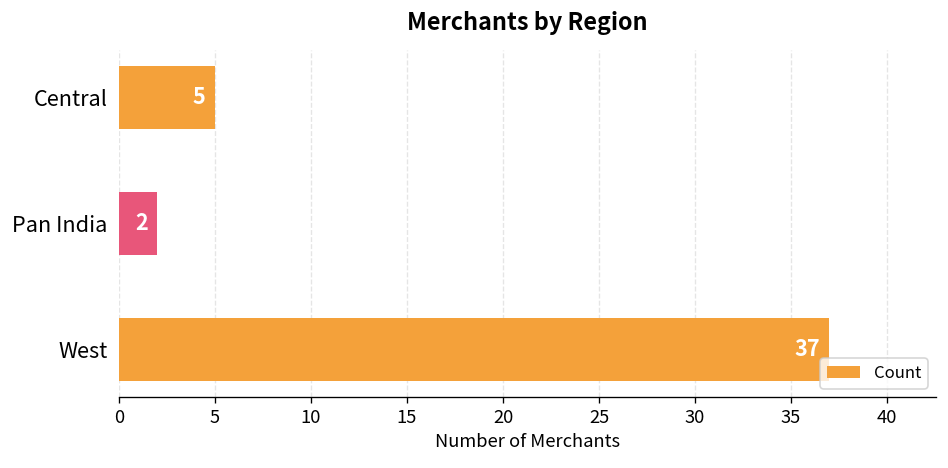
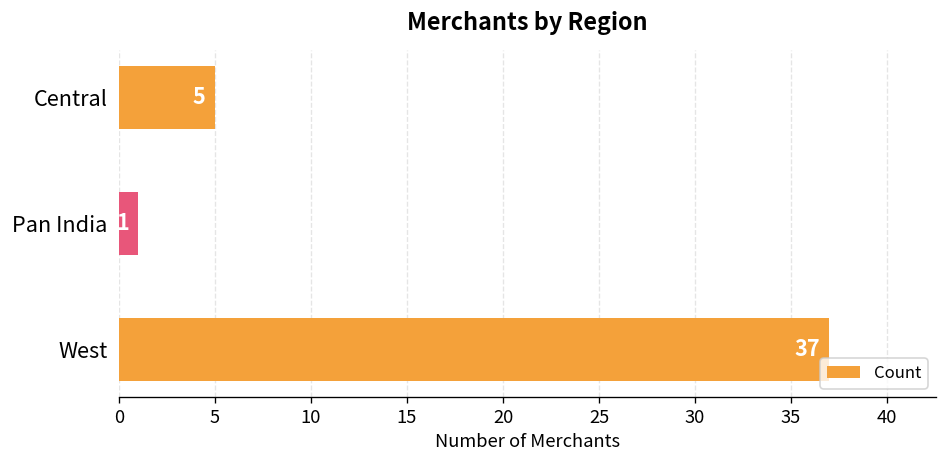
Pan India: 2 -> 1
